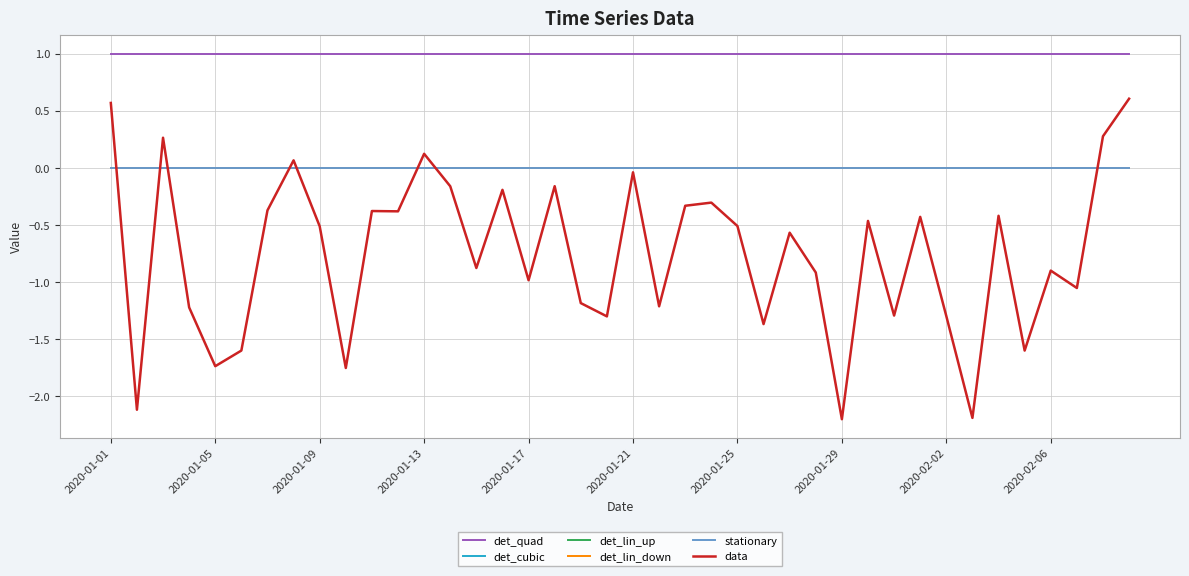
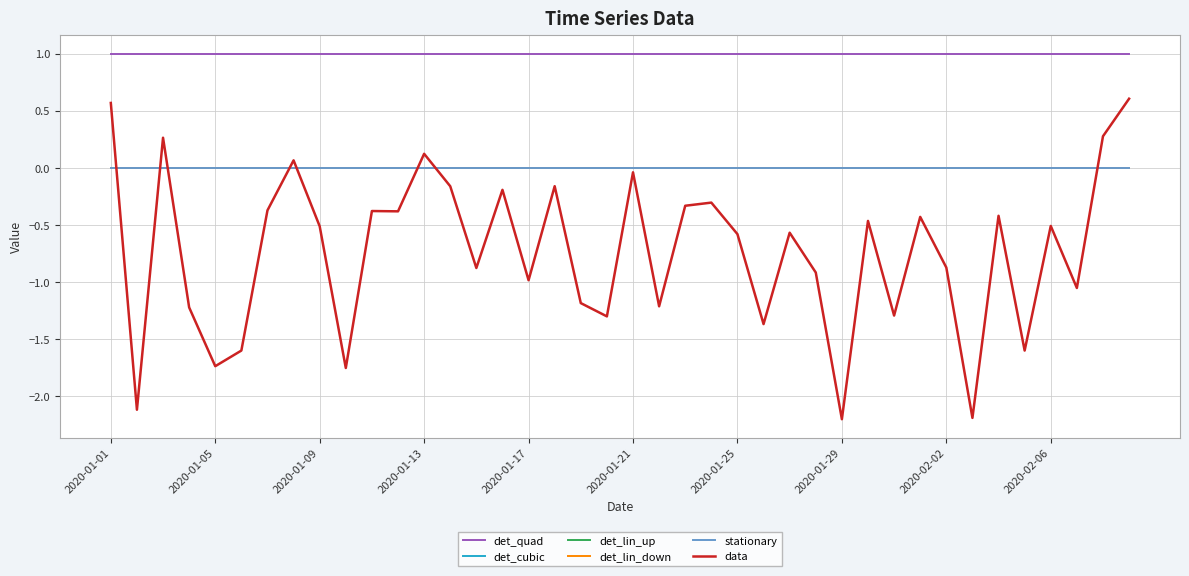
data, 2020-01-25: -0.51 -> -0.58
data, 2020-02-02: -1.30 -> -0.87
data, 2020-02-06: -0.90 -> -0.51
